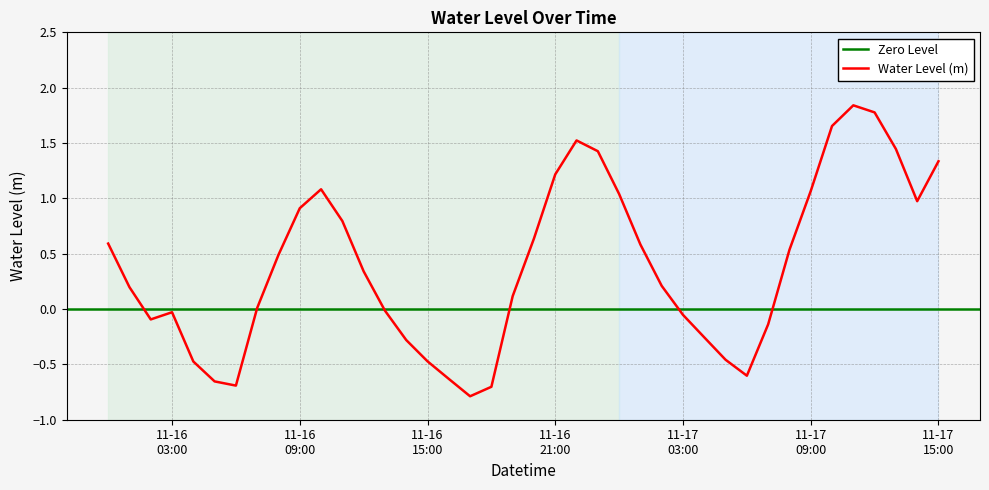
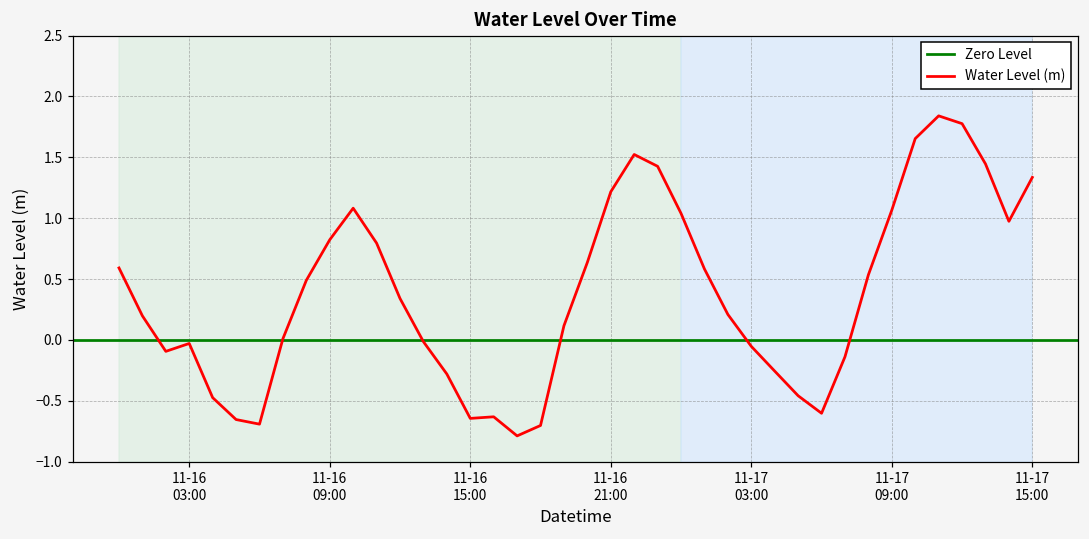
11-16 09:00: 0.91 -> 0.82
11-16 15:00: -0.47 -> -0.64
